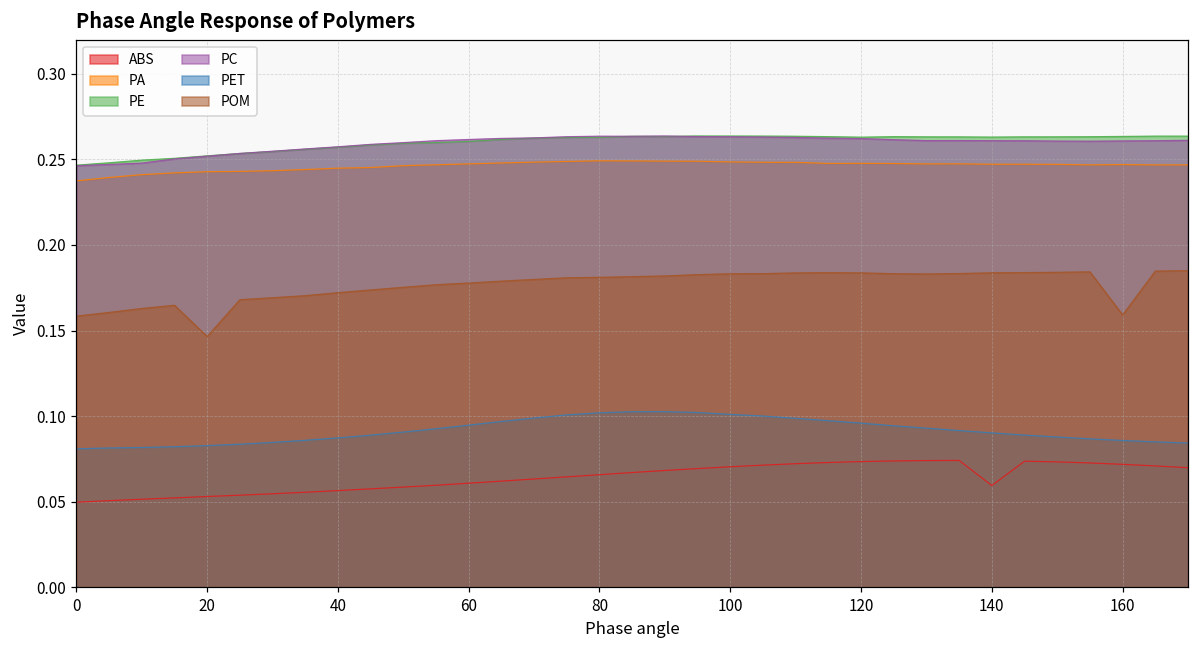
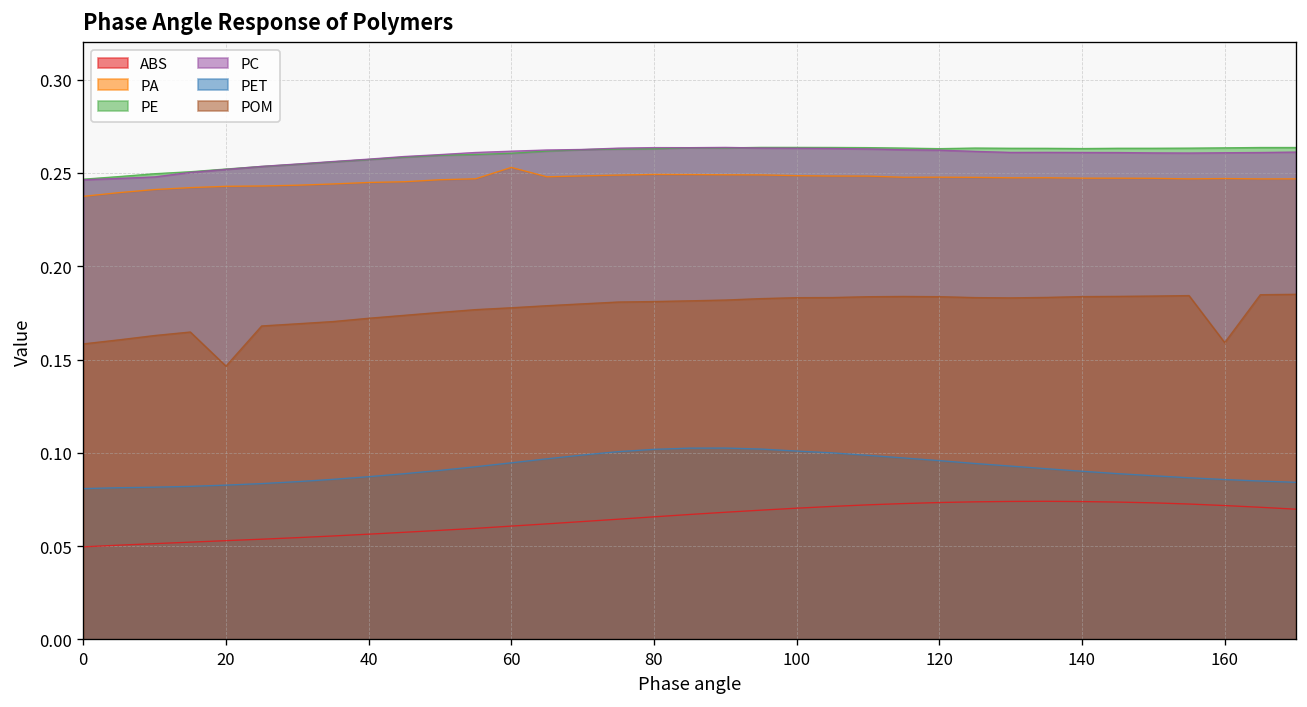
PA, 60: 0.247 -> 0.253
ABS, 140: 0.059 -> 0.074
